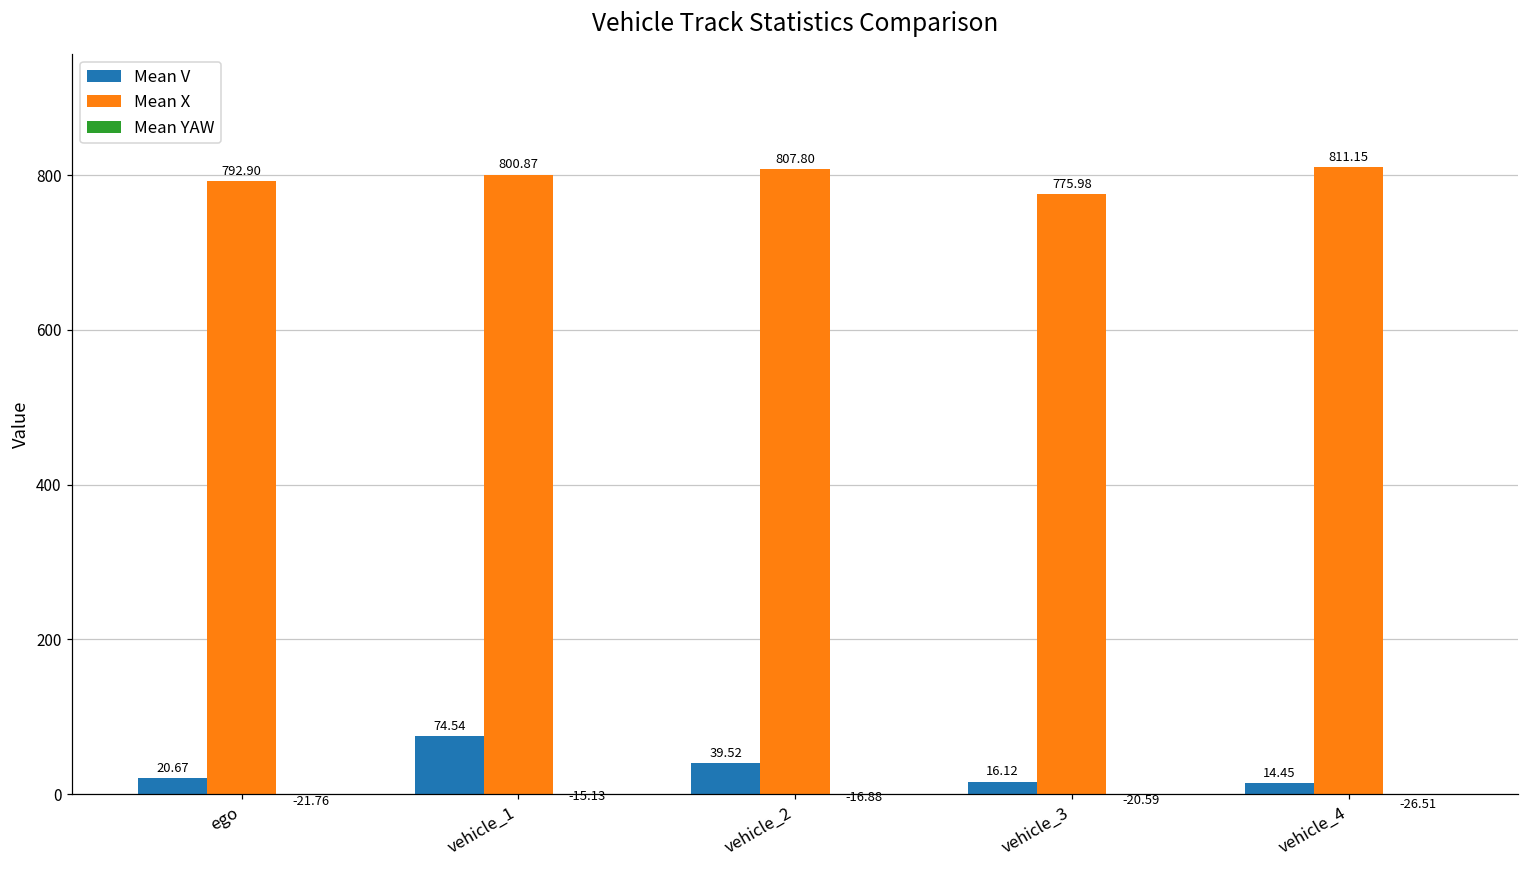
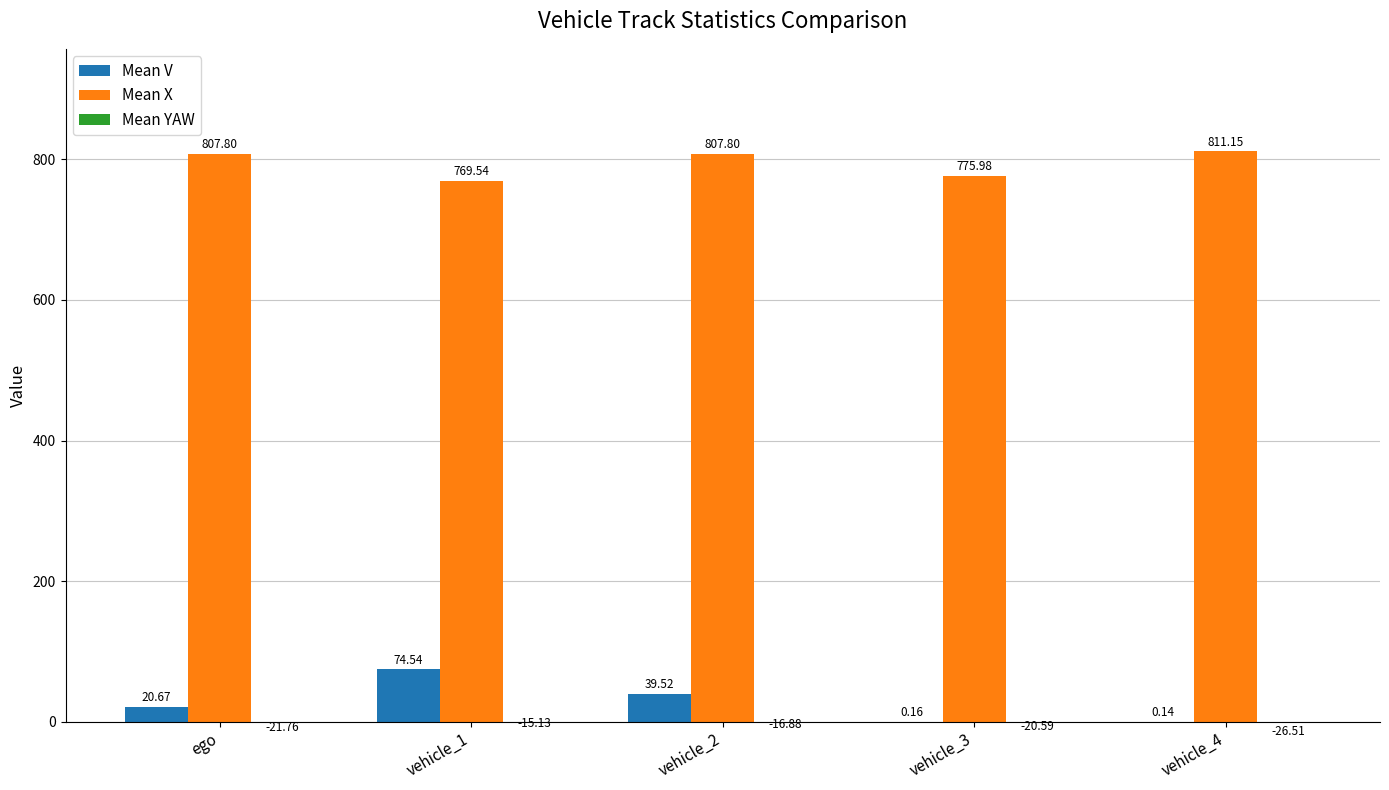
Mean X, ego: 792.90 -> 807.80
Mean X, vehicle_1: 800.87 -> 769.54
Mean V, vehicle_3: 16.12 -> 0.16
Mean V, vehicle_4: 14.45 -> 0.14
